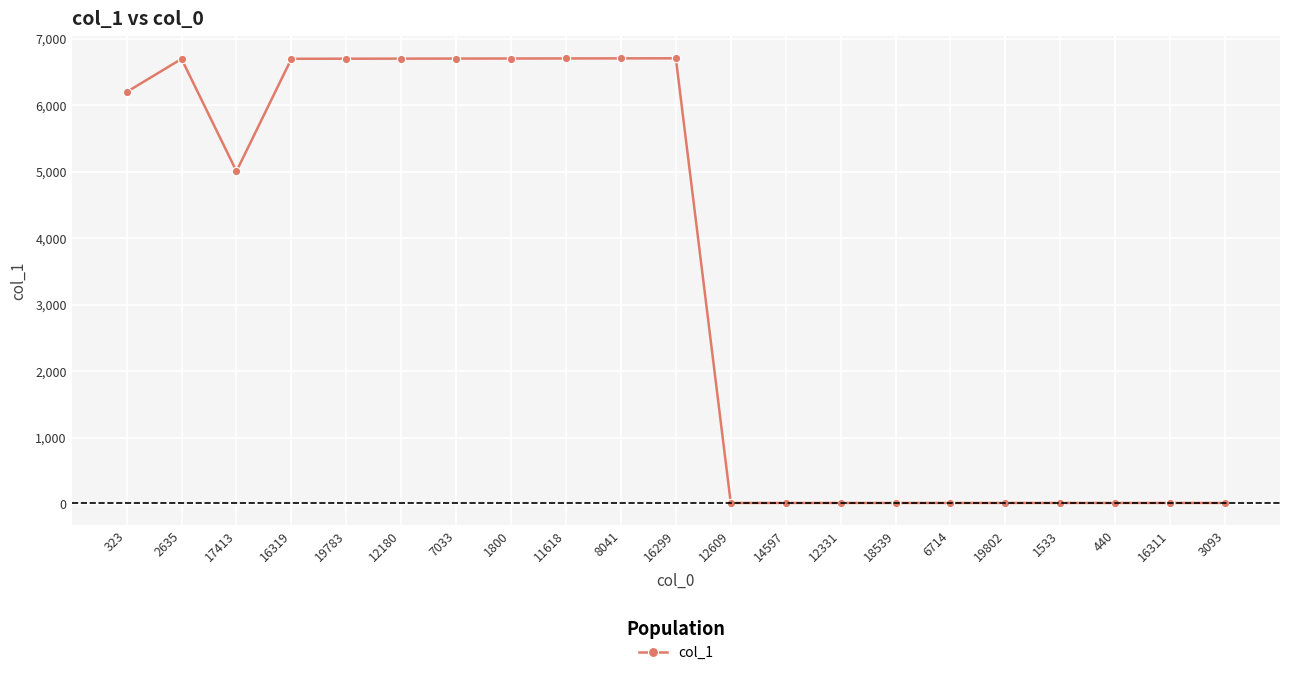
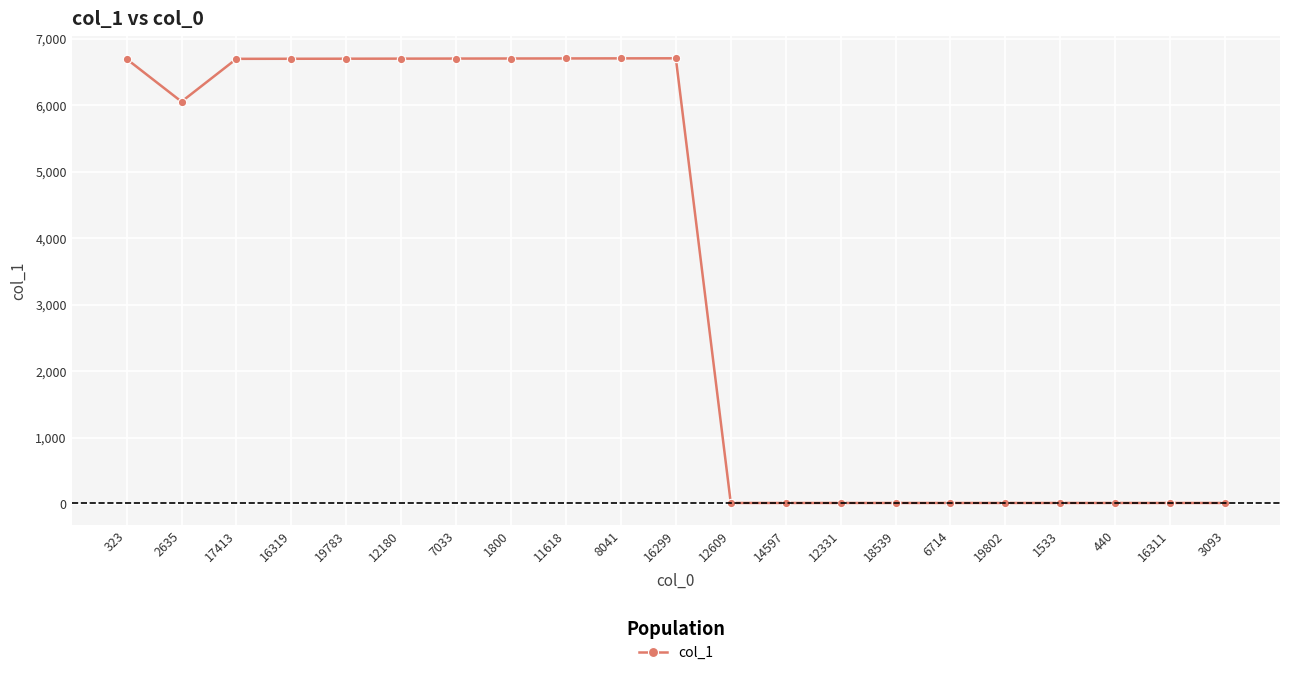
323: 6,200 -> 6,700
2635: 6,700 -> 6,100
17413: 5,000 -> 6,700
